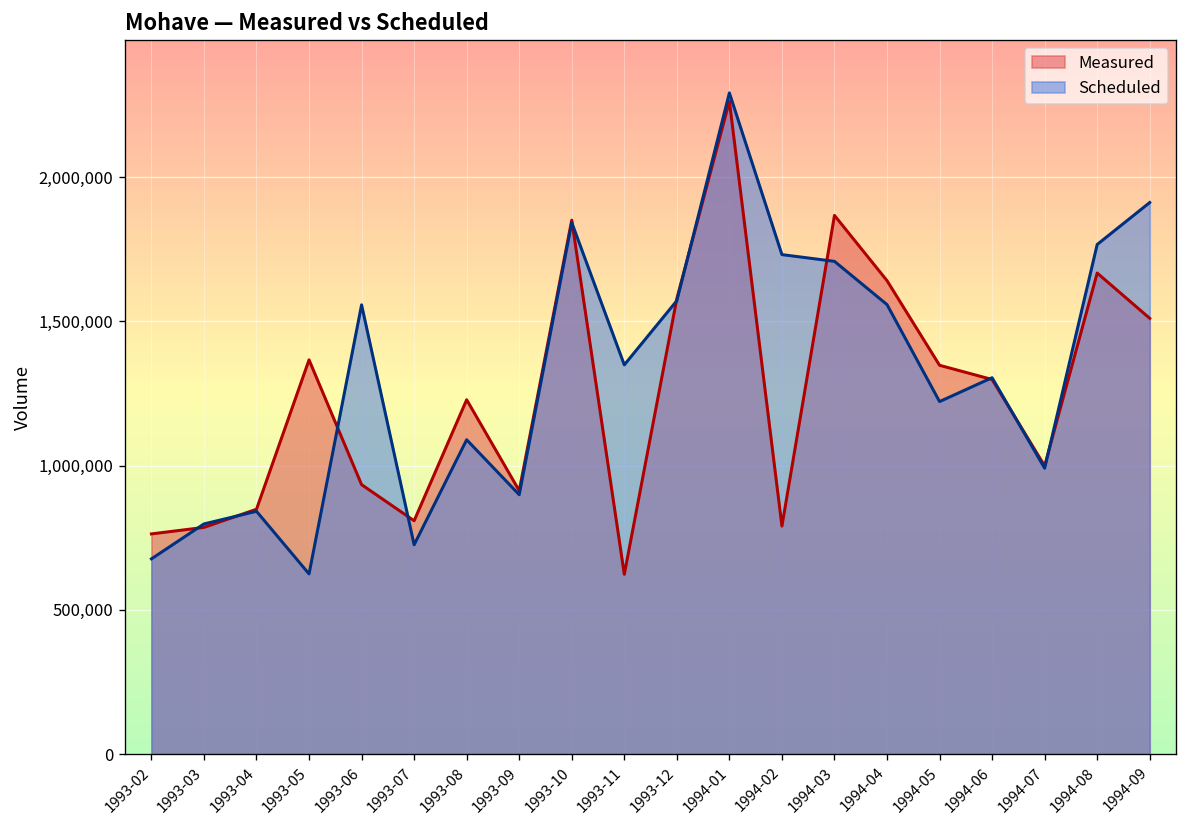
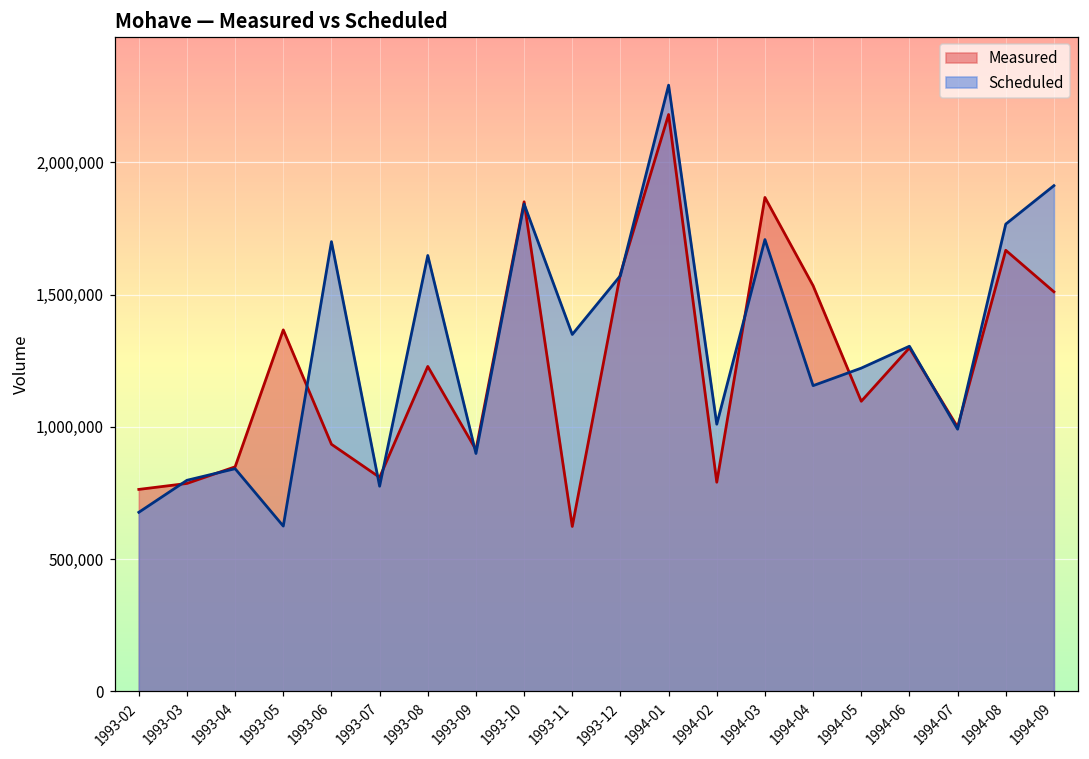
Scheduled, 1993-06: 1,560,000 -> 1,700,000
Scheduled, 1993-07: 730,000 -> 780,000
Scheduled, 1993-08: 1,090,000 -> 1,650,000
Measured, 1994-01: 2,260,000 -> 2,180,000
Scheduled, 1994-02: 1,730,000 -> 1,010,000
Measured, 1994-04: 1,640,000 -> 1,530,000
Scheduled, 1994-04: 1,560,000 -> 1,160,000
Measured, 1994-05: 1,350,000 -> 1,100,000
